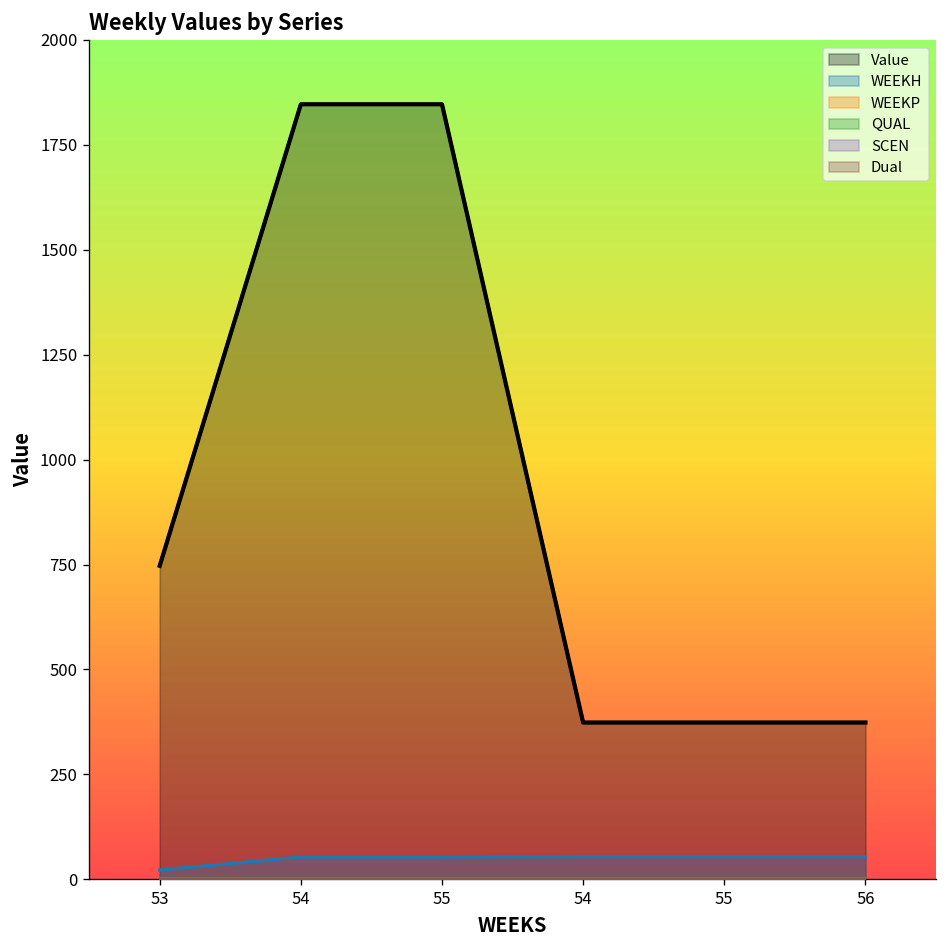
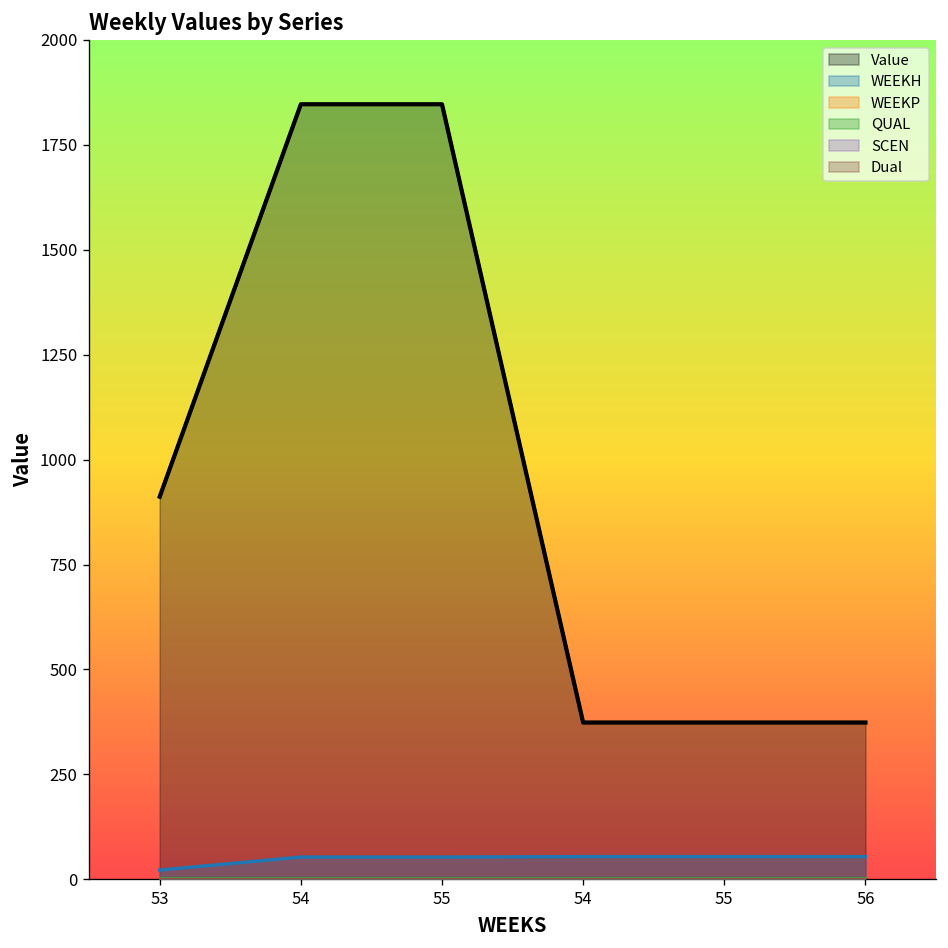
Value, 53: 750 -> 910
